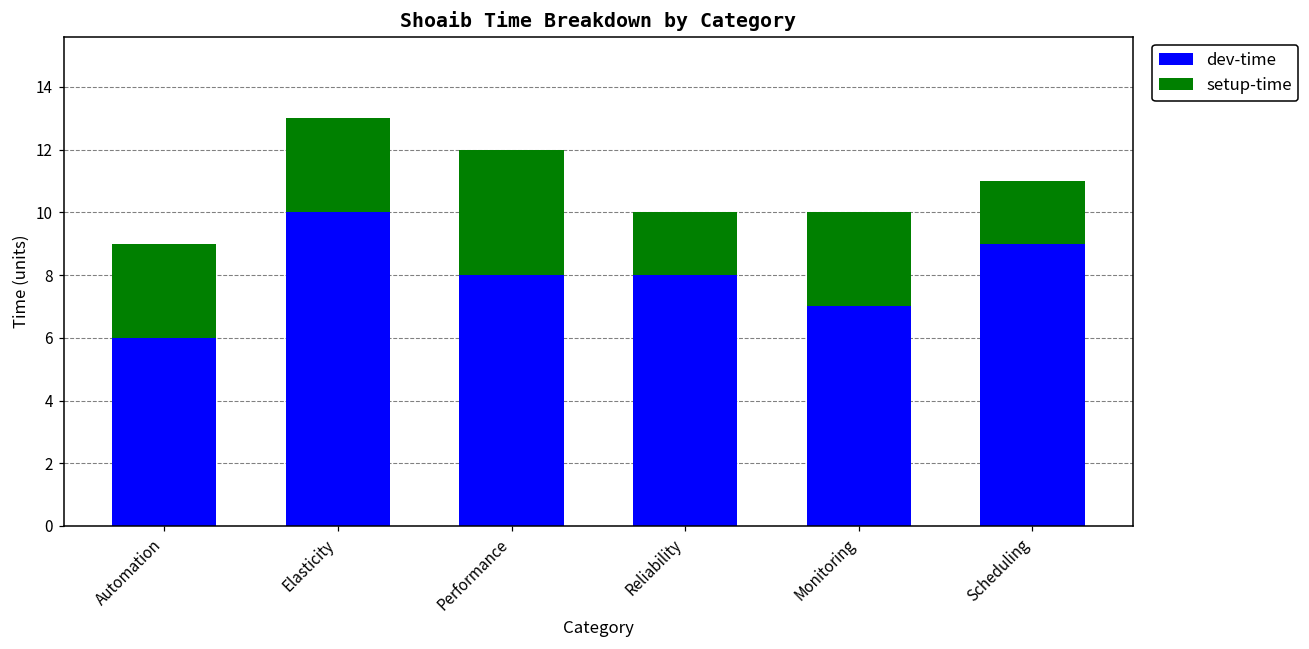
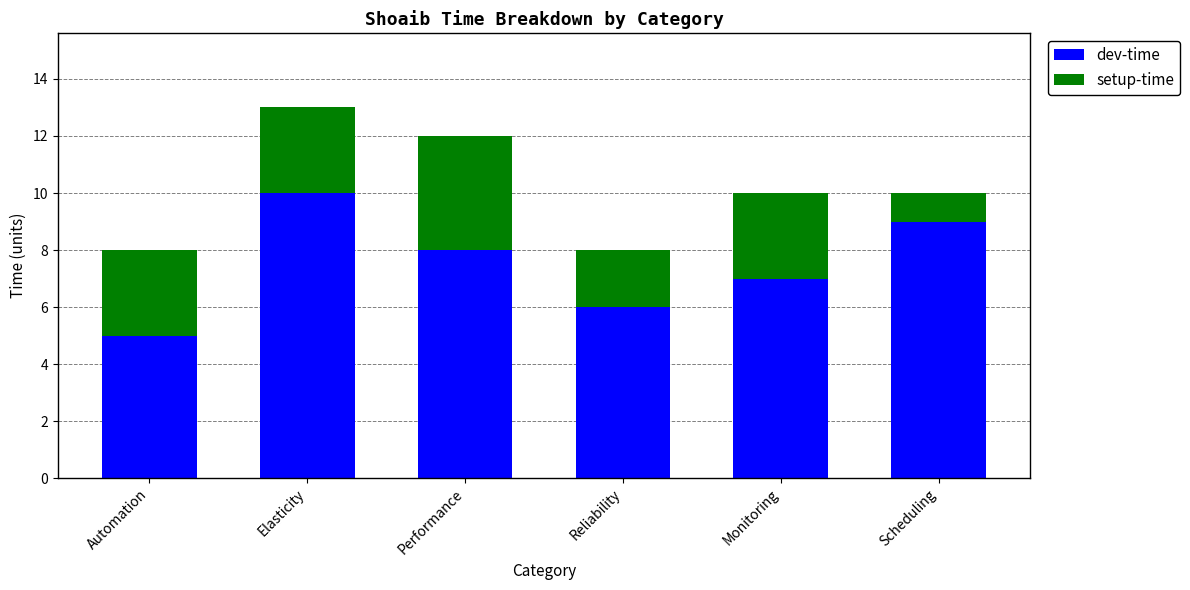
dev-time, Automation: 6 -> 5
dev-time, Reliability: 8 -> 6
setup-time, Scheduling: 2 -> 1
